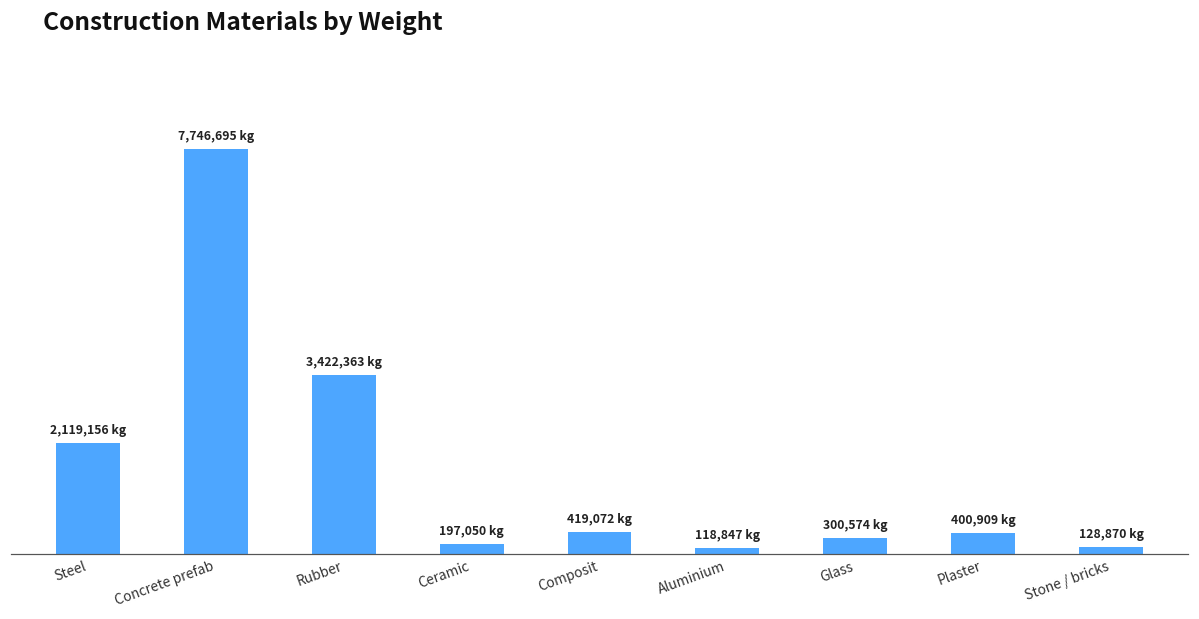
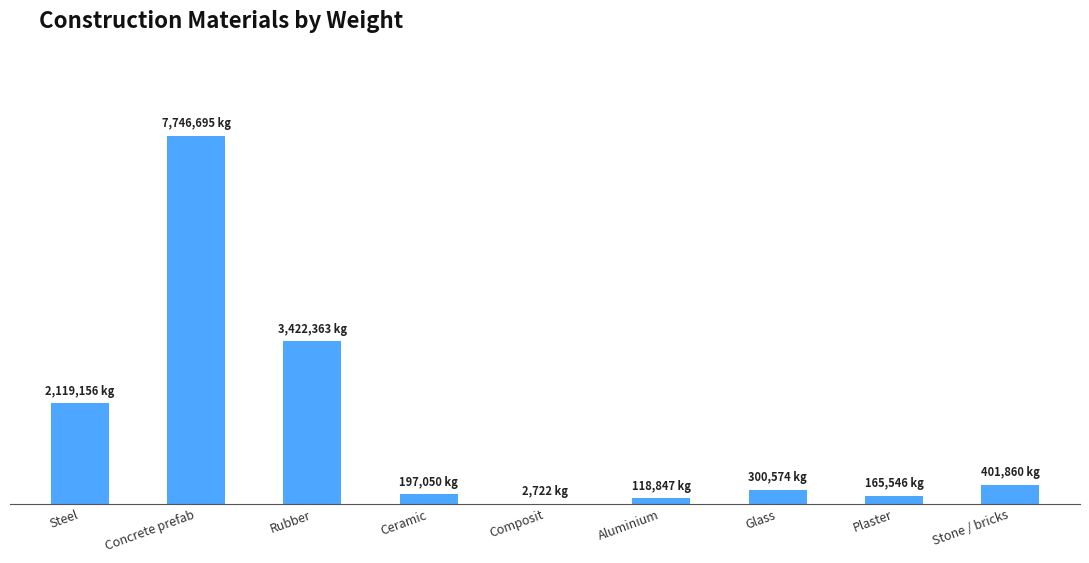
Composit: 419,072 -> 2,722
Plaster: 400,909 -> 165,546
Stone / bricks: 128,870 -> 401,860
